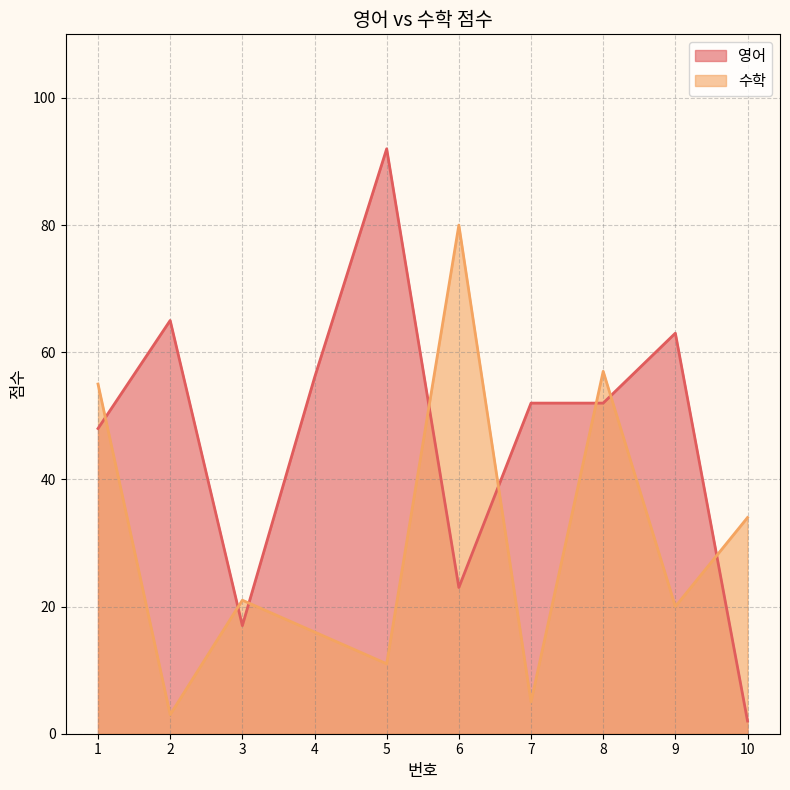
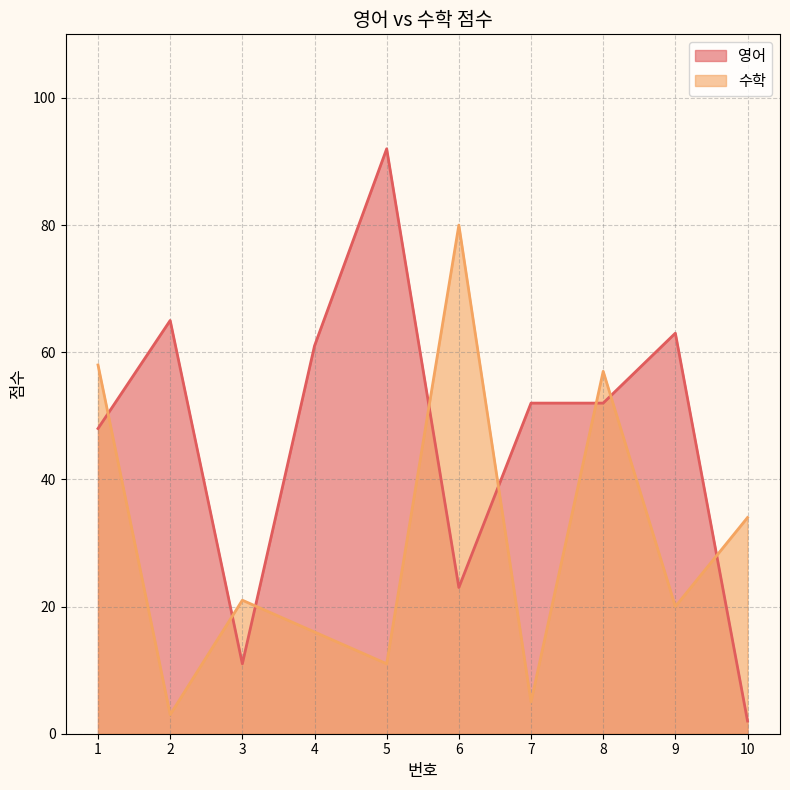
수학, 1: 55 -> 58
영어, 3: 17 -> 11
영어, 4: 56 -> 61
